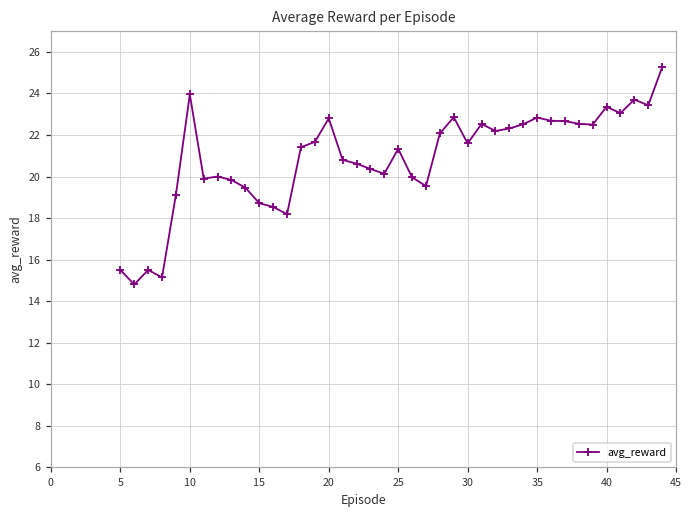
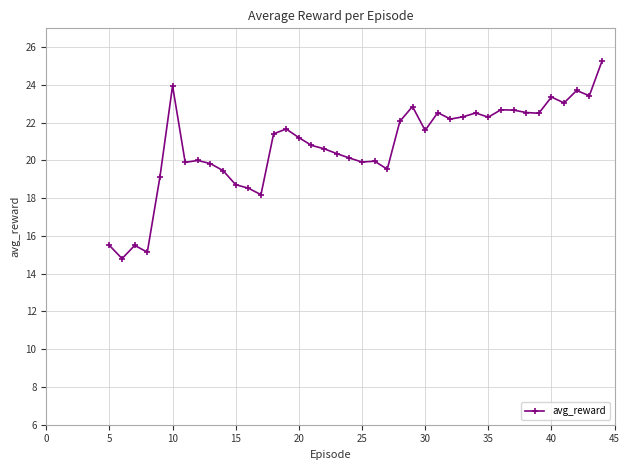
20: 22.8 -> 21.2
25: 21.3 -> 19.9
35: 22.8 -> 22.3
